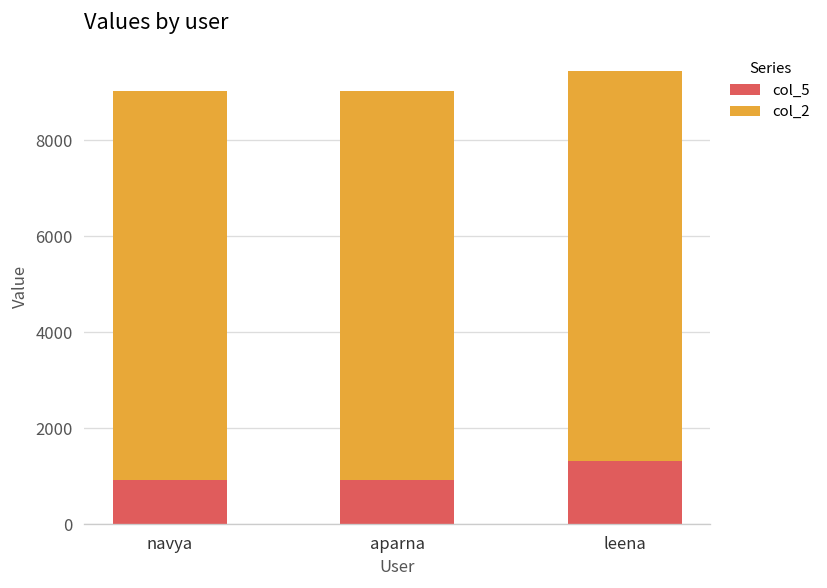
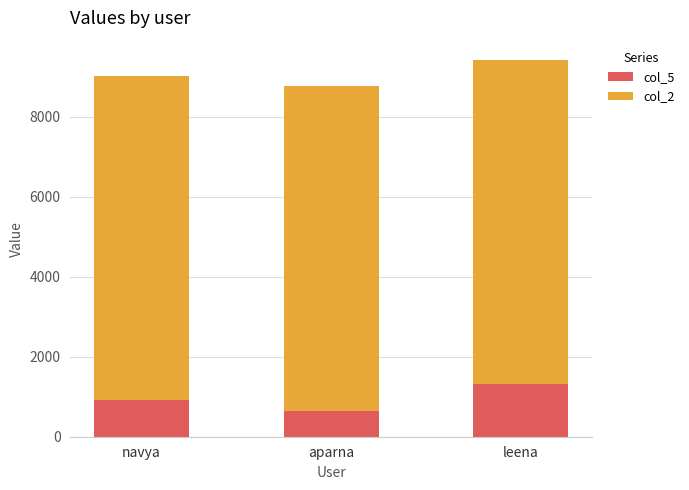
col_5, aparna: 900 -> 700
